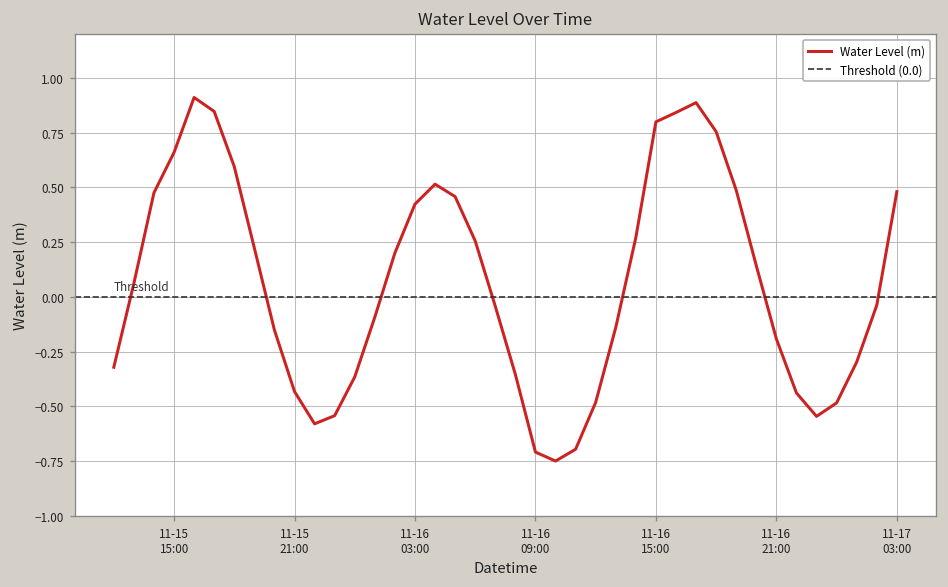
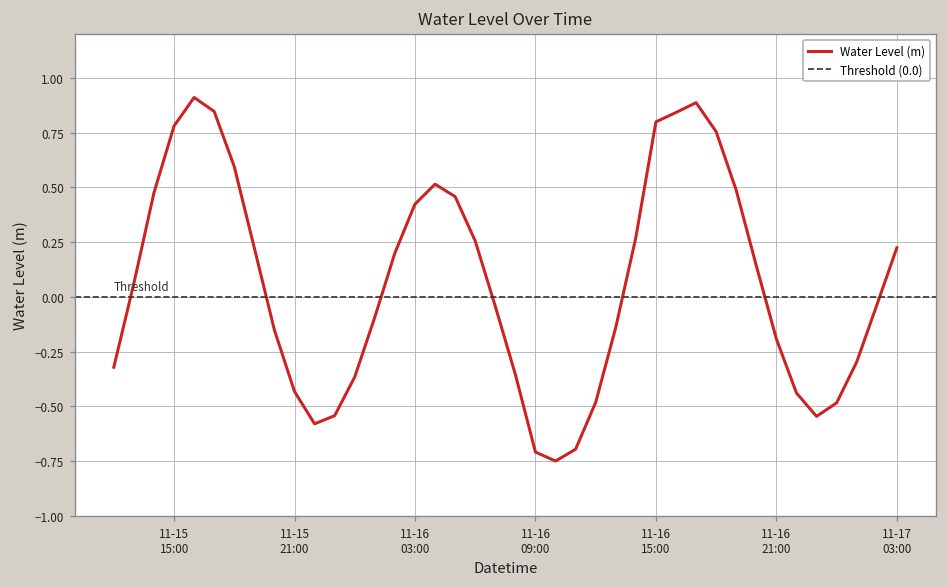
11-15 15:00: 0.66 -> 0.78
11-17 03:00: 0.48 -> 0.22
